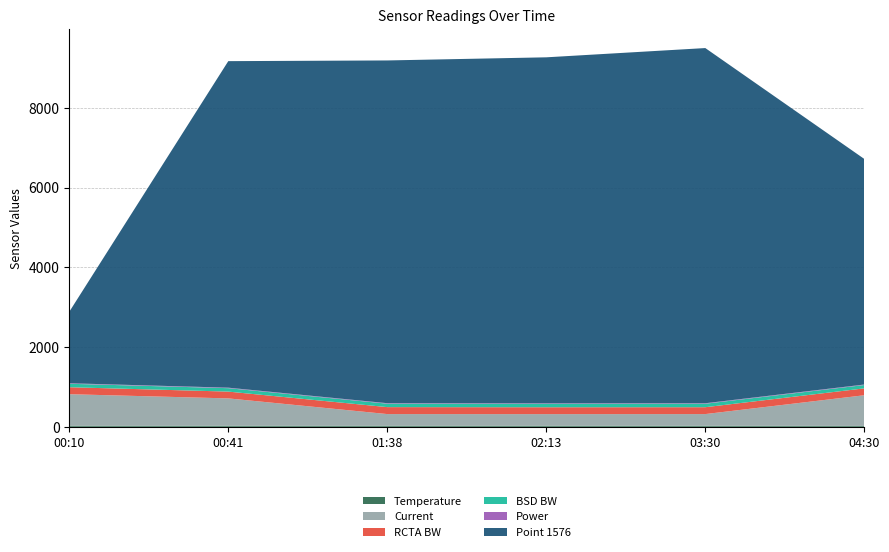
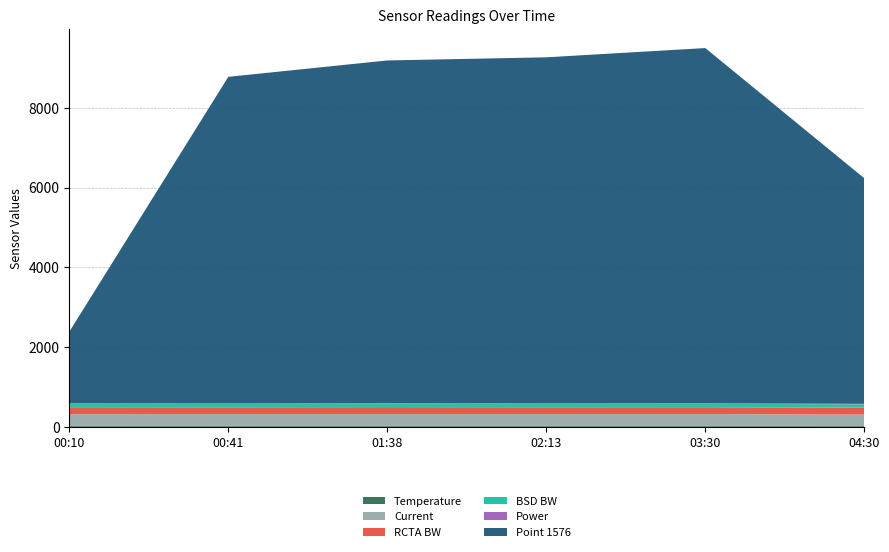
Current, 00:10: 800 -> 300
Current, 00:41: 700 -> 300
Current, 04:30: 800 -> 300
